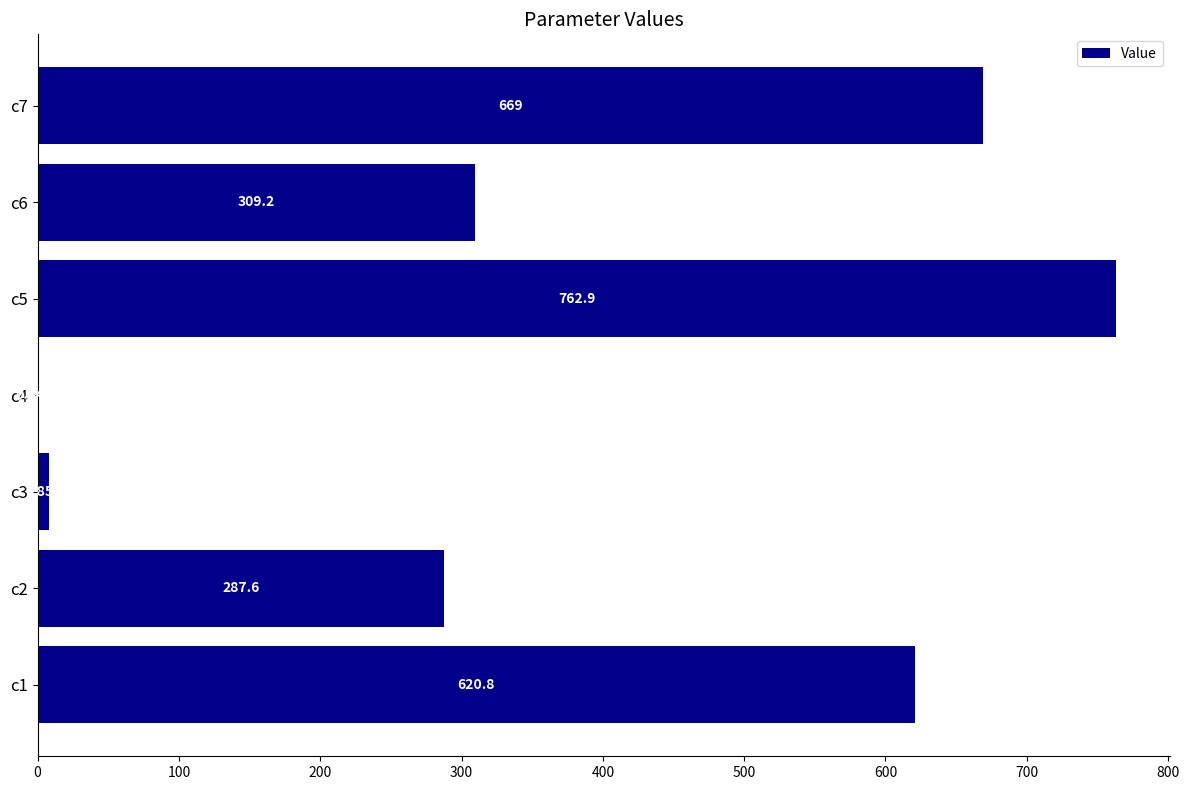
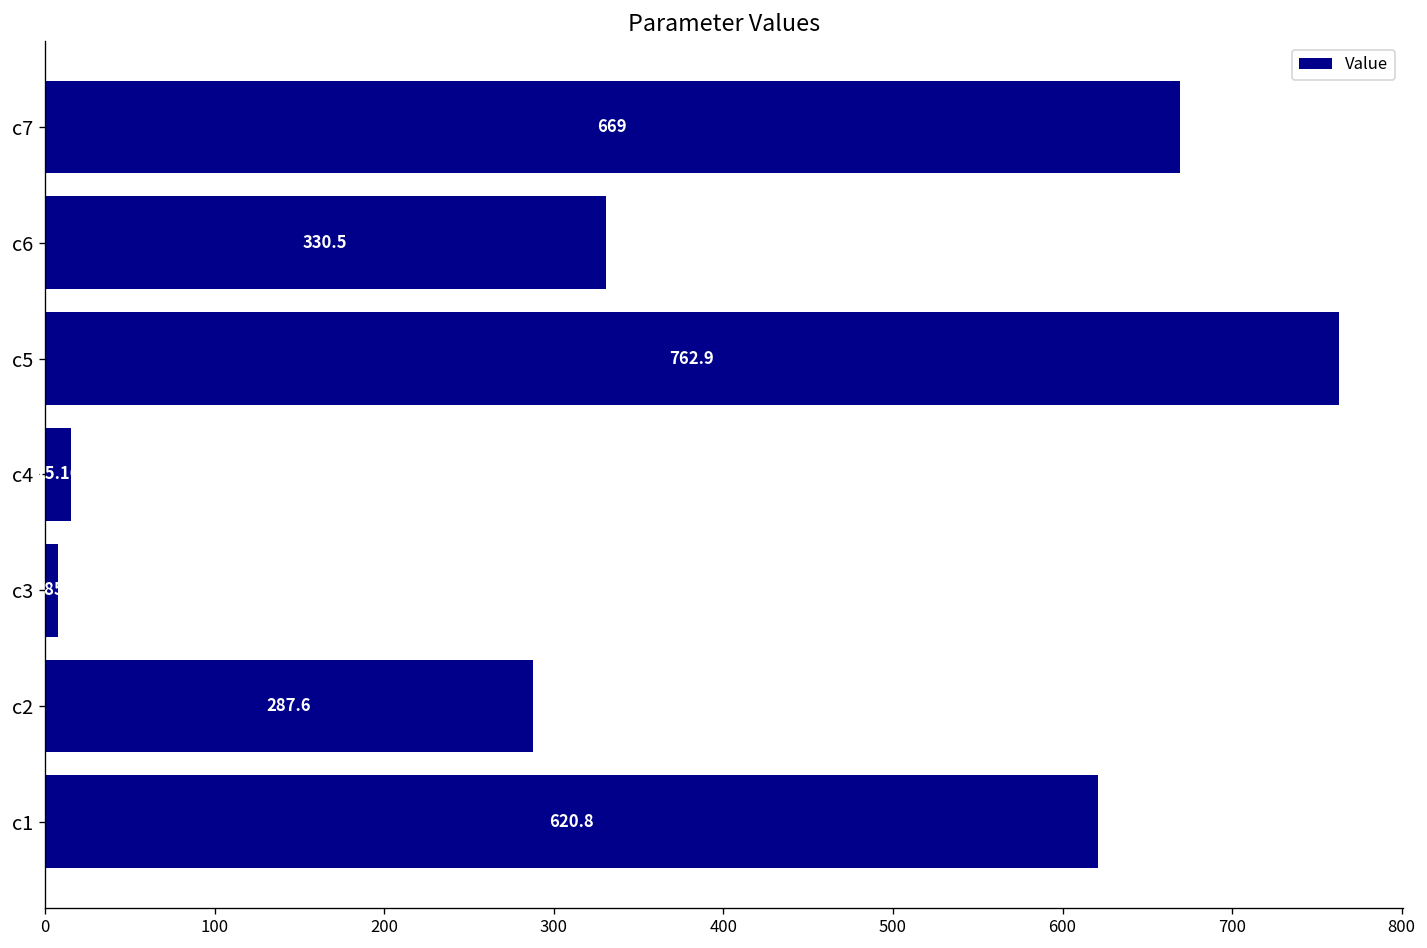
c6: 309.2 -> 330.5
c4: 0 -> 15
